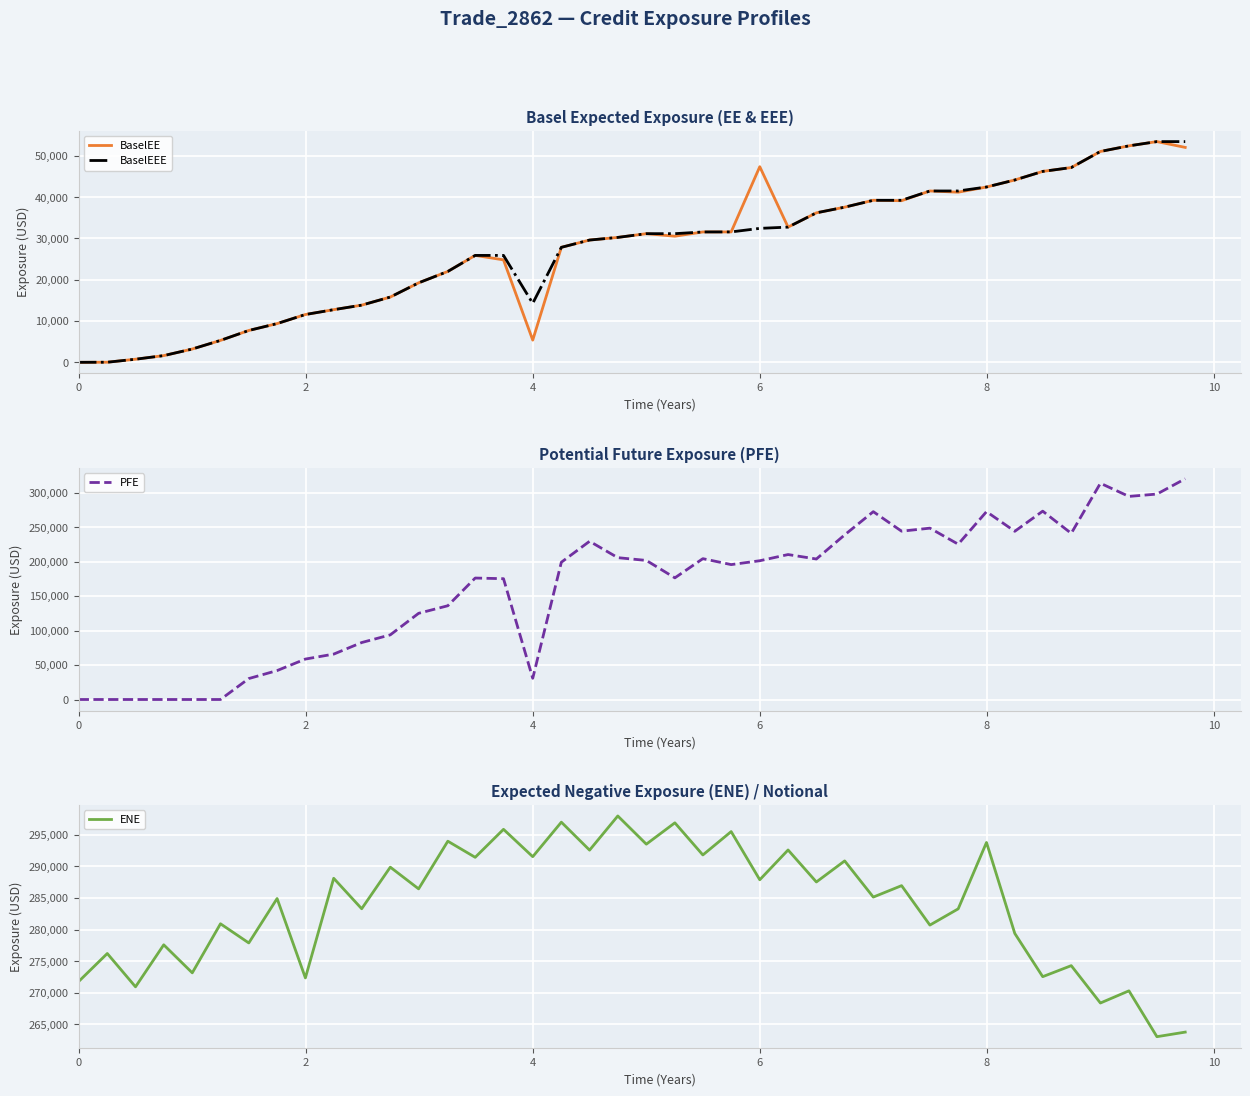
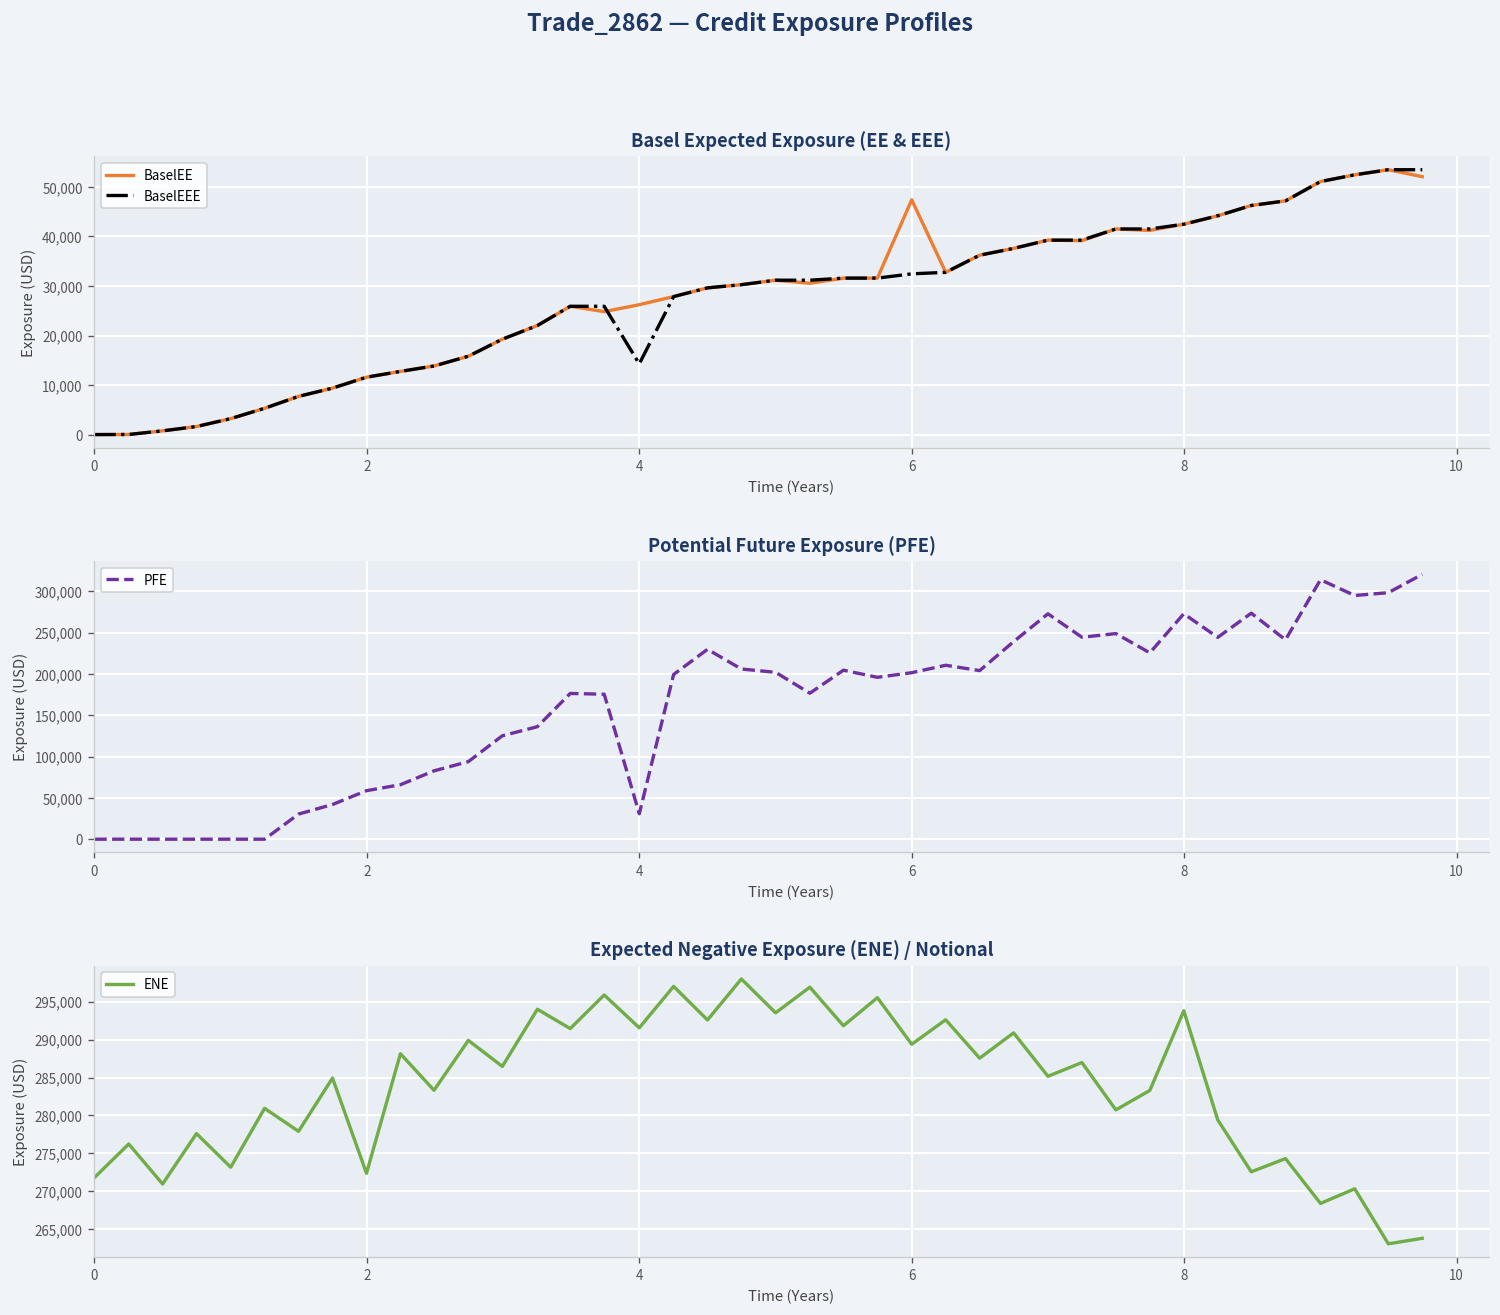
Basel Expected Exposure (EE & EEE), BaselEE, 4: 5,000 -> 26,000
Expected Negative Exposure (ENE) / Notional, 6: 288,000 -> 289,000
